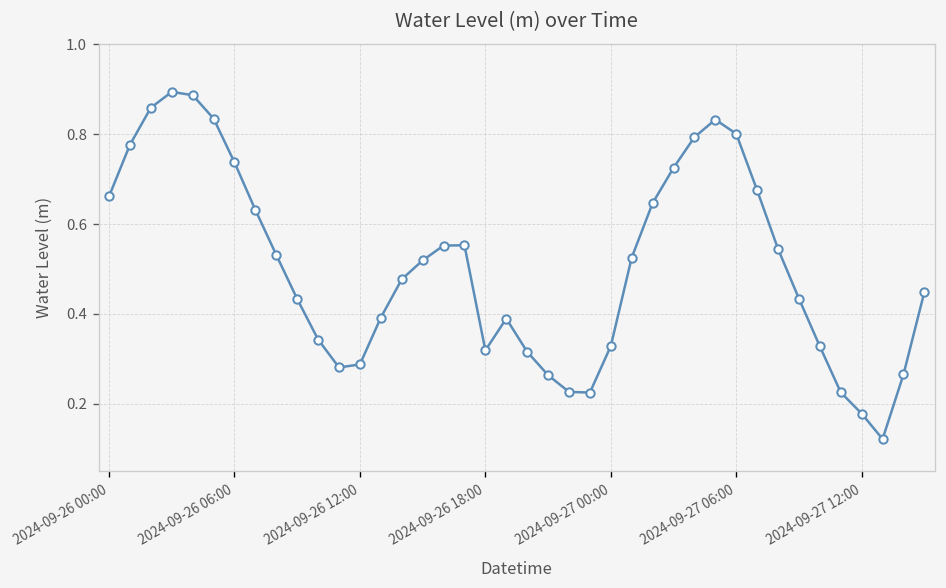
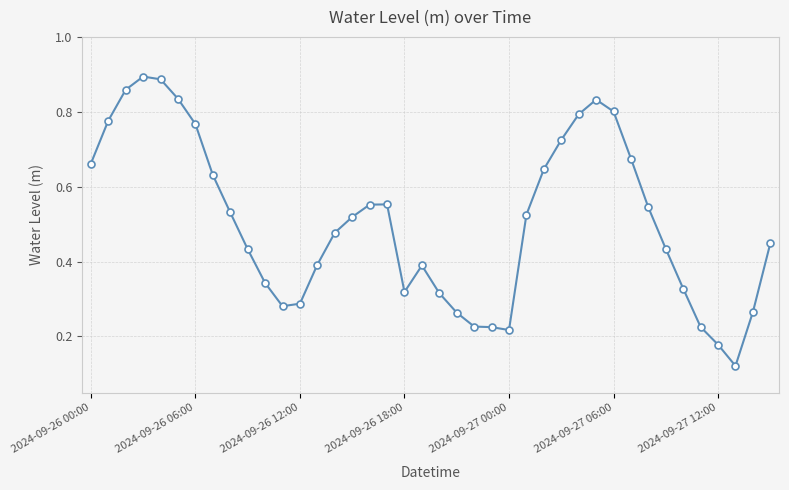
2024-09-26 06:00: 0.74 -> 0.77
2024-09-27 00:00: 0.33 -> 0.22
